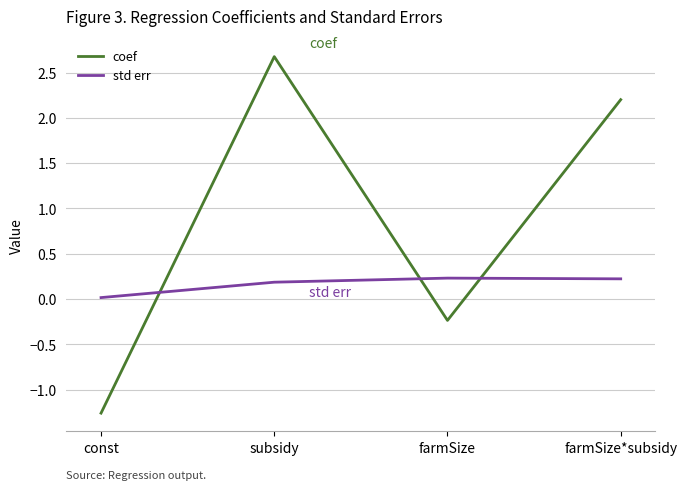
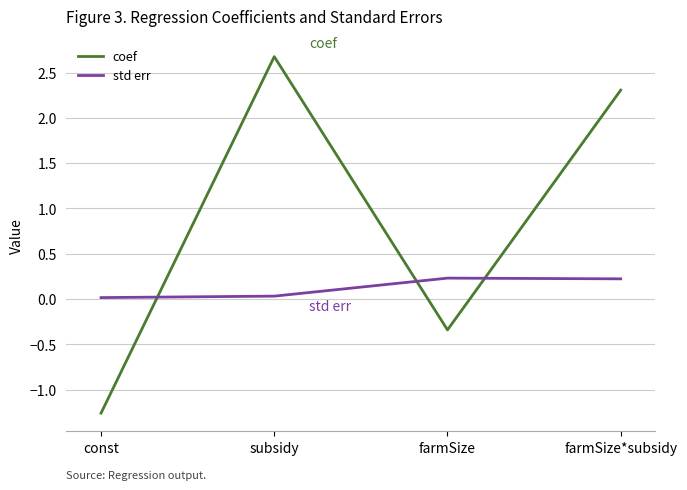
std err, subsidy: 0.2 -> 0.0
coef, farmSize: -0.2 -> -0.3
coef, farmSize*subsidy: 2.2 -> 2.3
